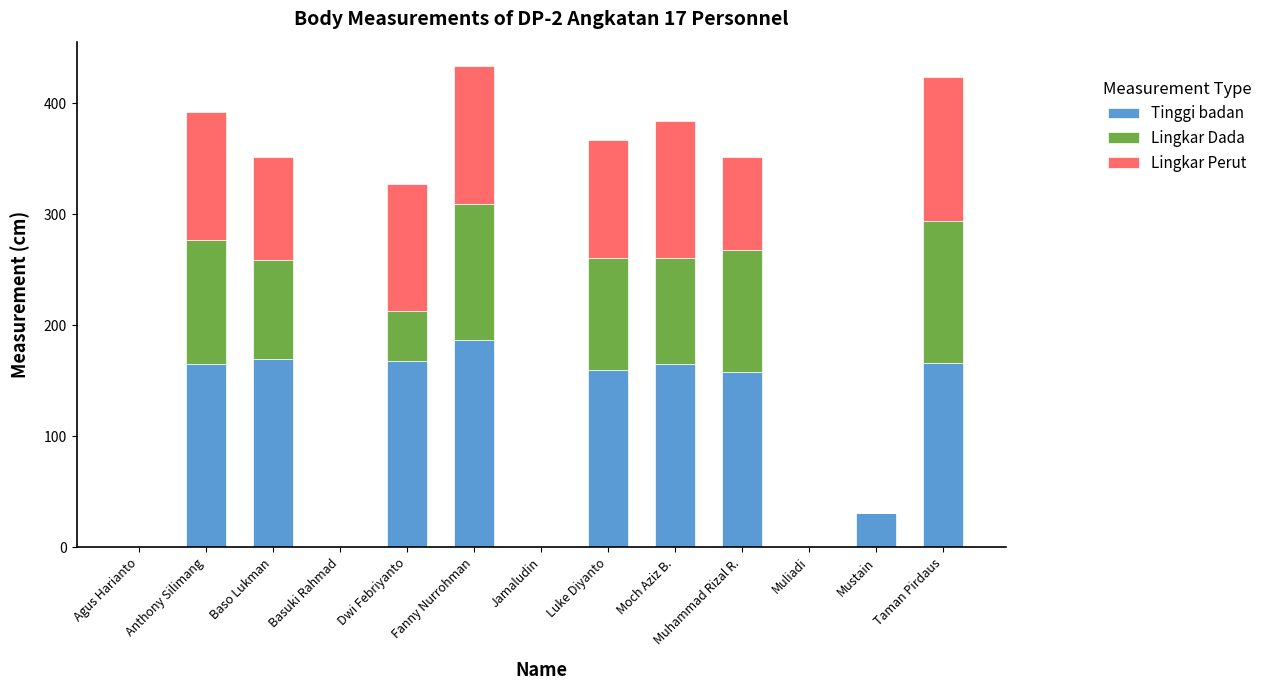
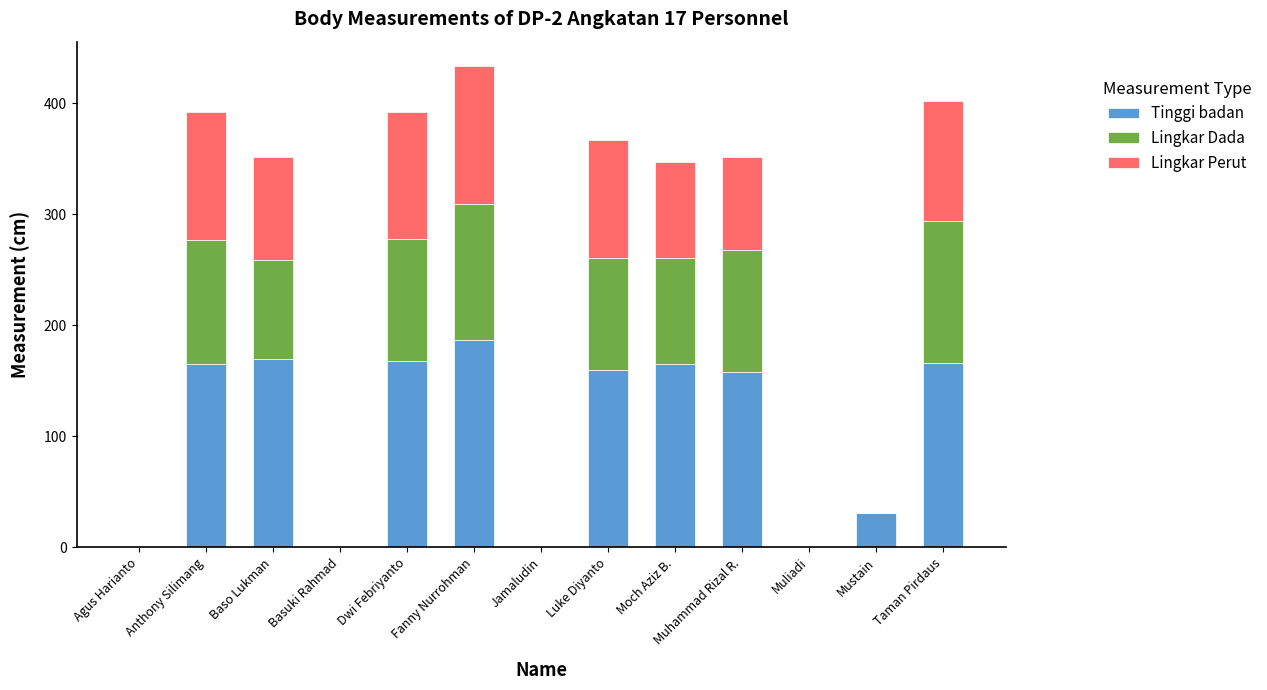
Lingkar Dada, Dwi Febriyanto: 45 -> 110
Lingkar Perut, Moch Aziz B.: 123 -> 86
Lingkar Perut, Taman Pirdaus: 130 -> 108
